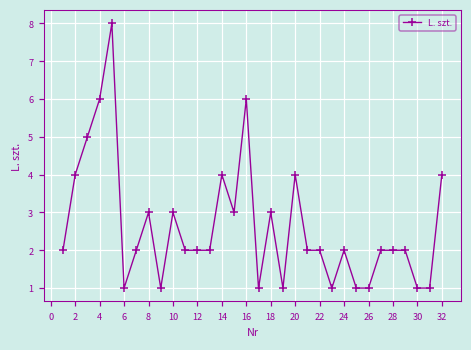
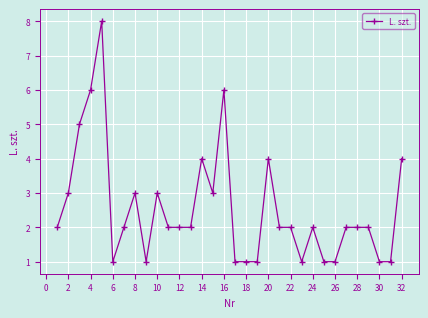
2: 4 -> 3
18: 3 -> 1
